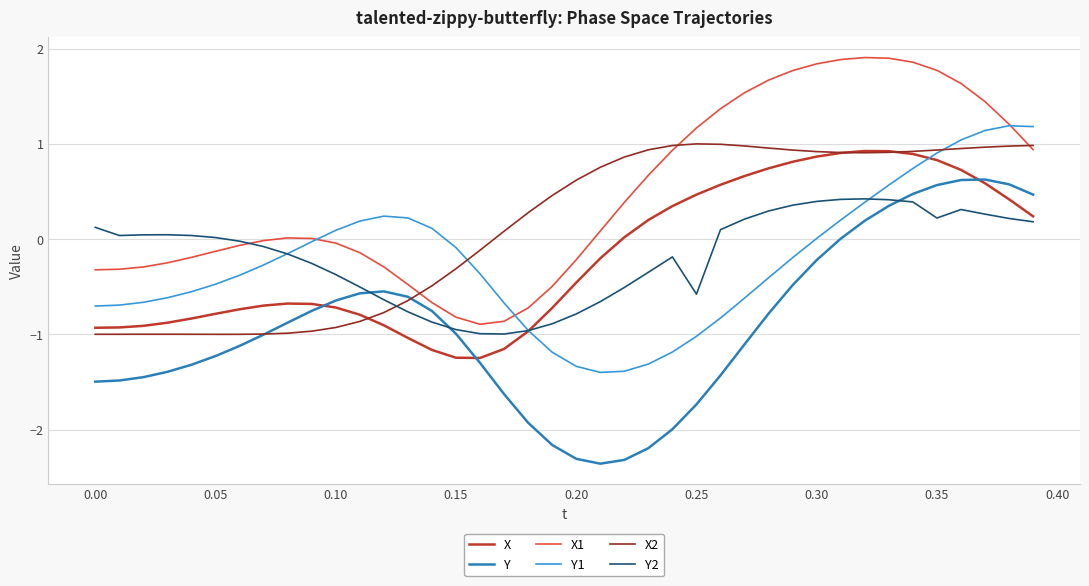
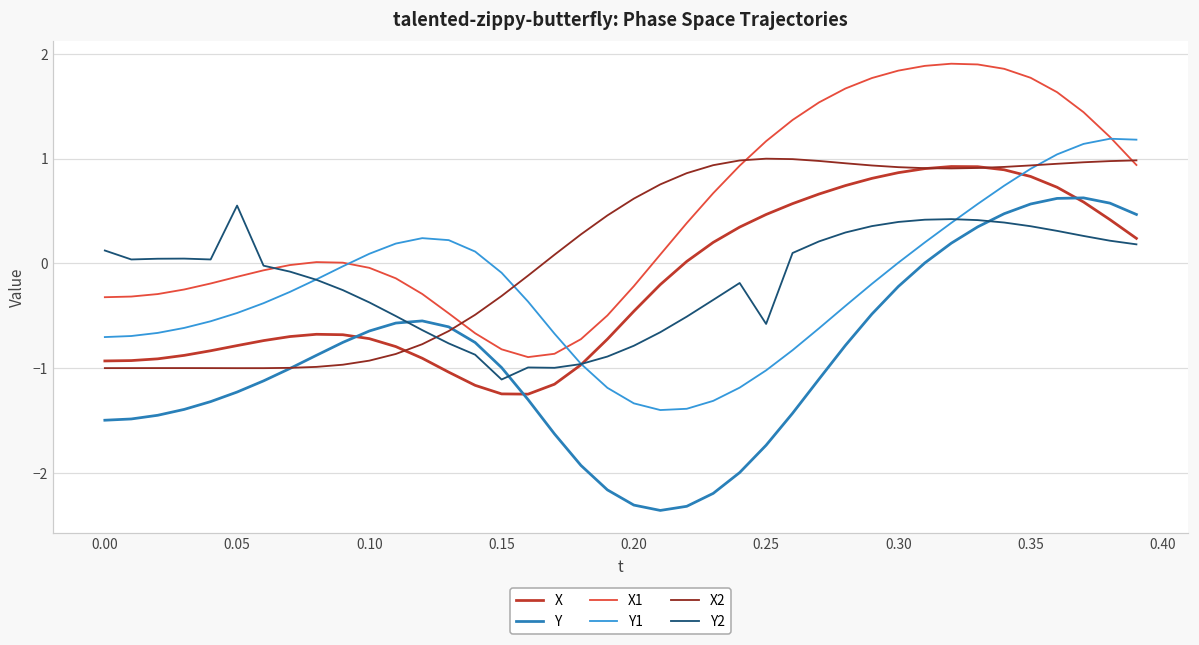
Y2, 0.05: 0.0 -> 0.6
Y2, 0.15: -1.0 -> -1.1
Y2, 0.35: 0.2 -> 0.4
